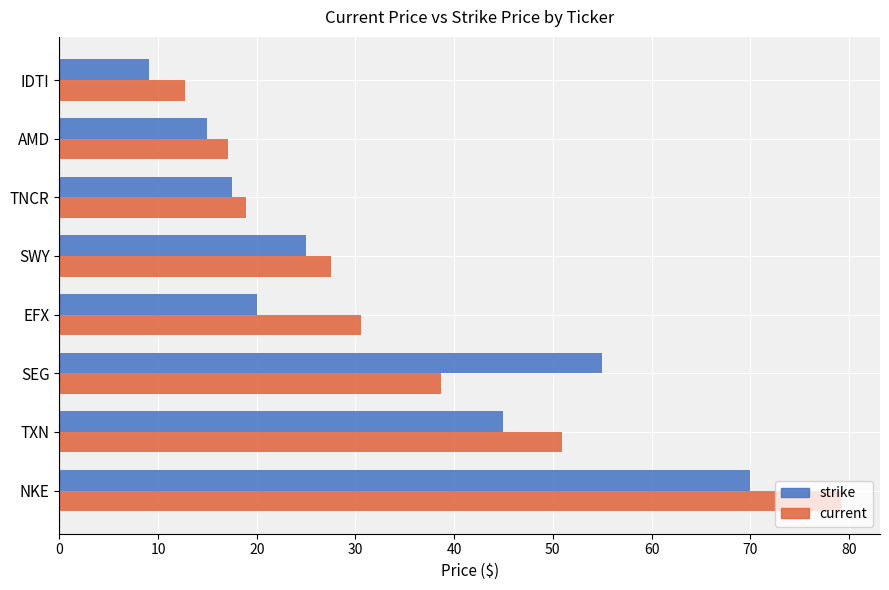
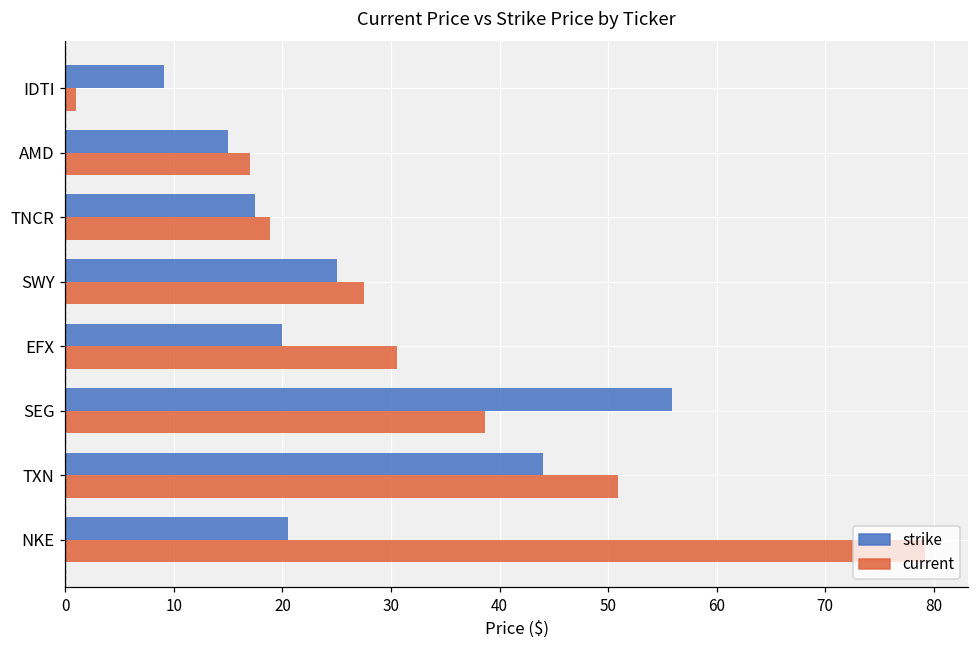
current, IDTI: 13 -> 1
strike, SEG: 55 -> 56
strike, TXN: 45 -> 44
strike, NKE: 70 -> 21
